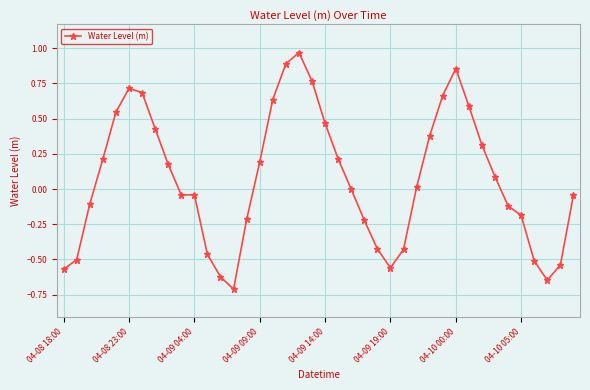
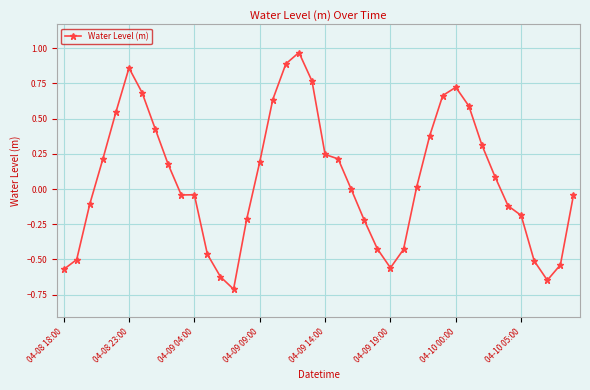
04-08 23:00: 0.71 -> 0.86
04-09 14:00: 0.47 -> 0.25
04-10 00:00: 0.86 -> 0.72
